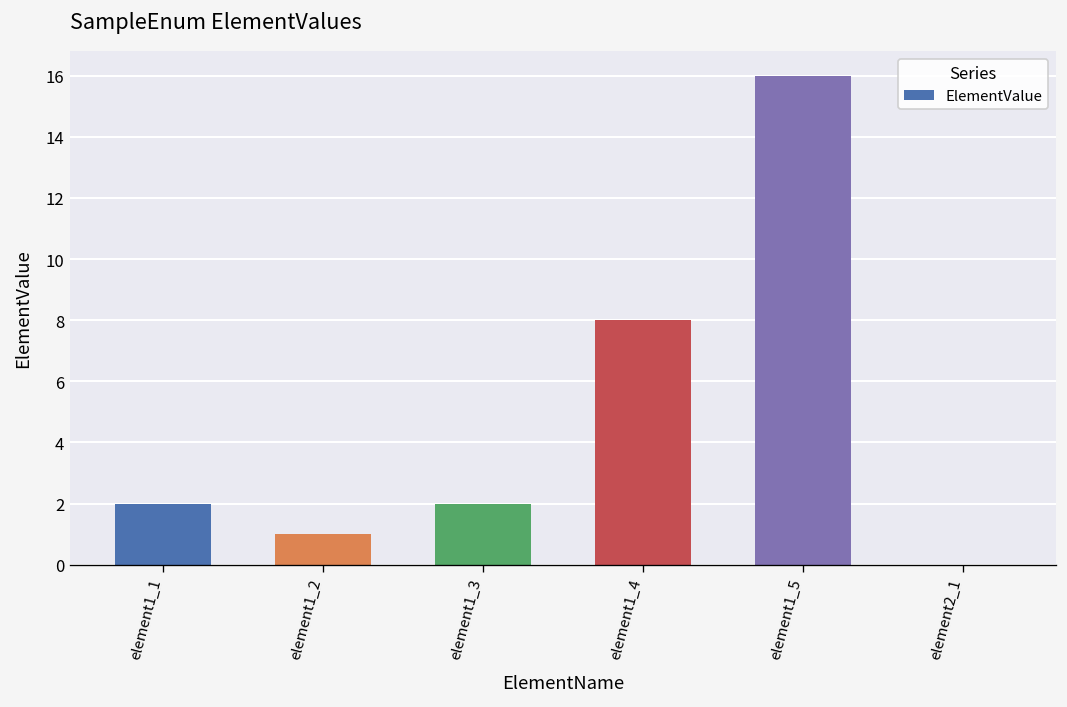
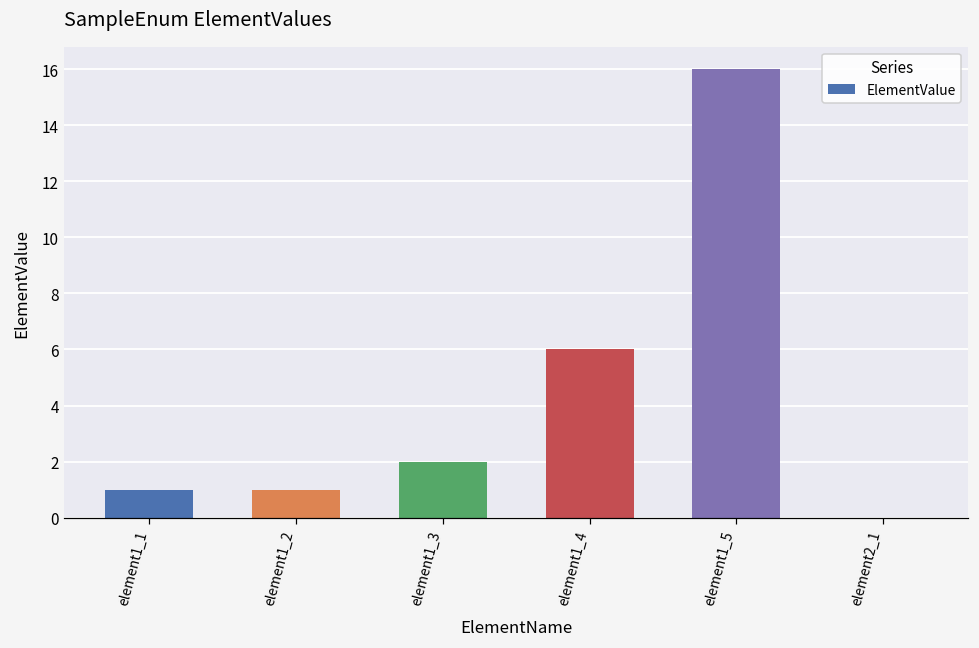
element1_1: 2 -> 1
element1_4: 8 -> 6
